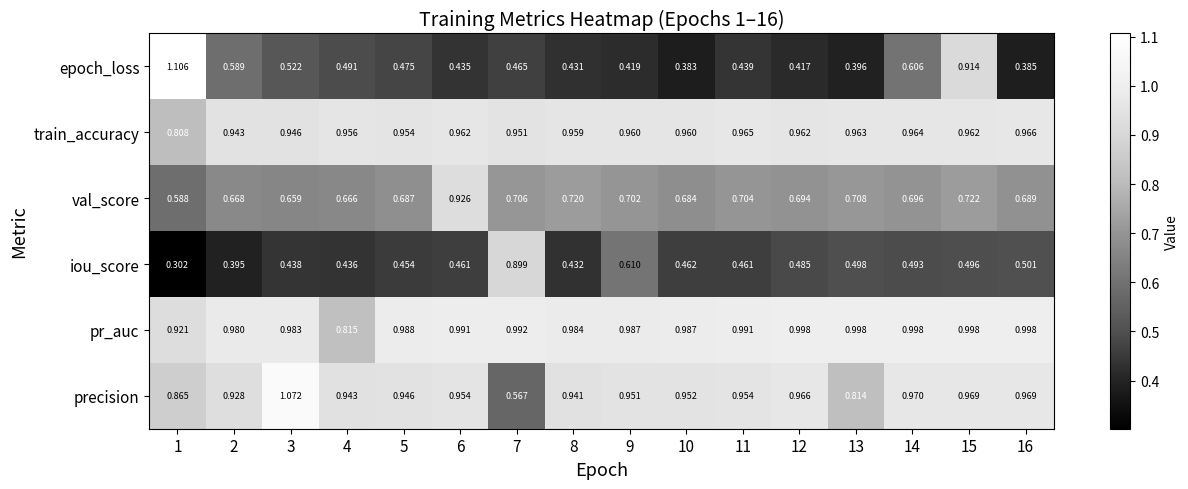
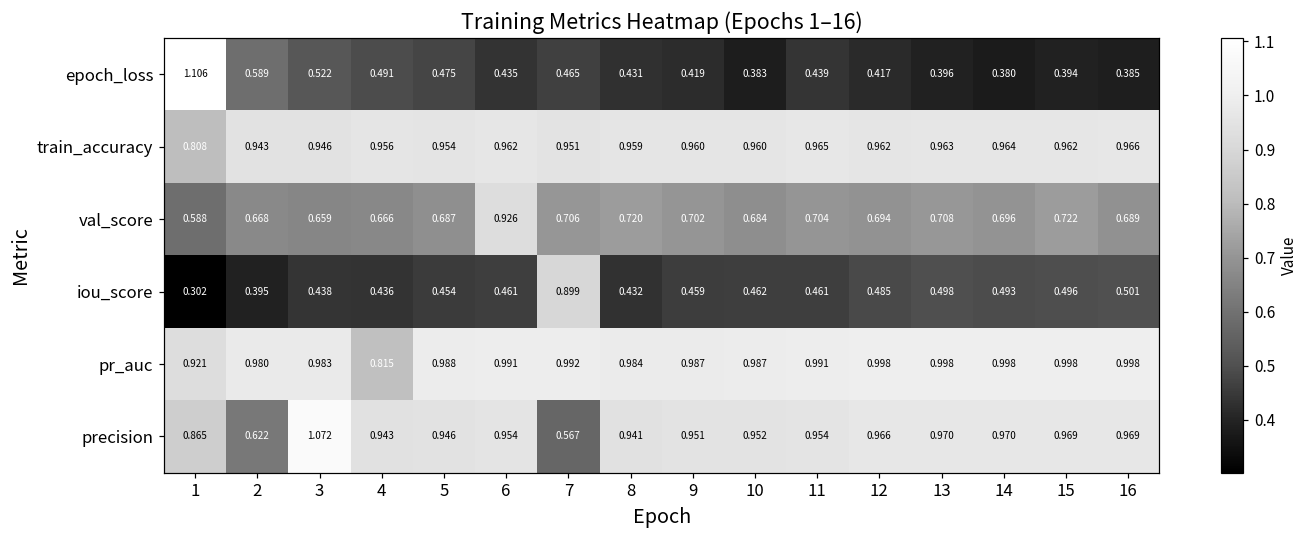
epoch_loss, 14: 0.606 -> 0.380
epoch_loss, 15: 0.914 -> 0.394
iou_score, 9: 0.610 -> 0.459
precision, 2: 0.928 -> 0.622
precision, 13: 0.814 -> 0.970
